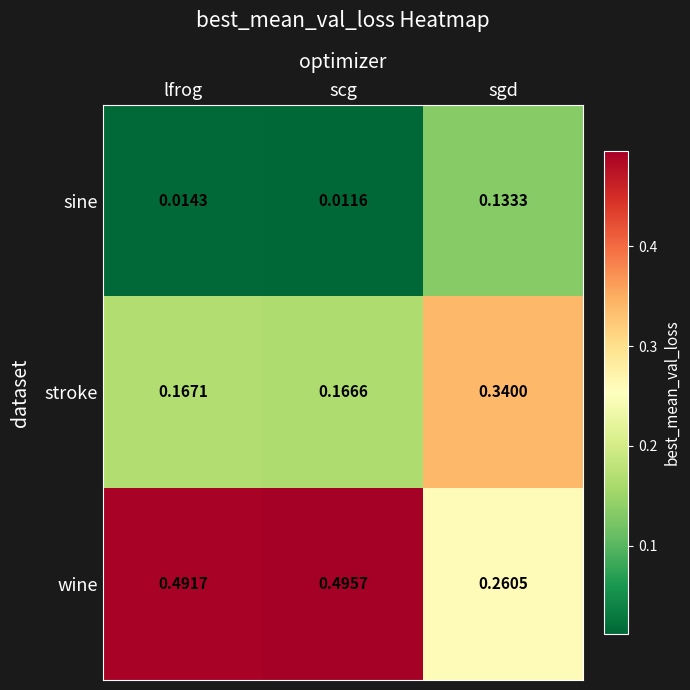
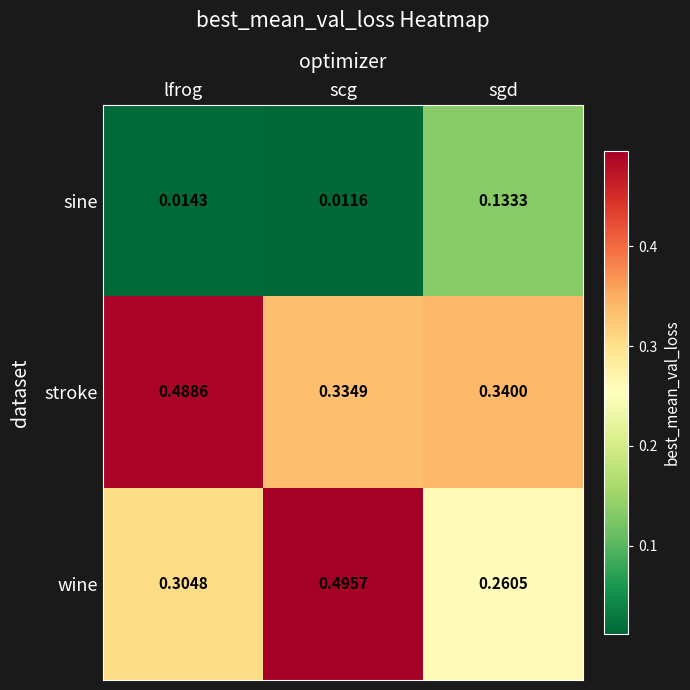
stroke, lfrog: 0.1671 -> 0.4886
stroke, scg: 0.1666 -> 0.3349
wine, lfrog: 0.4917 -> 0.3048
